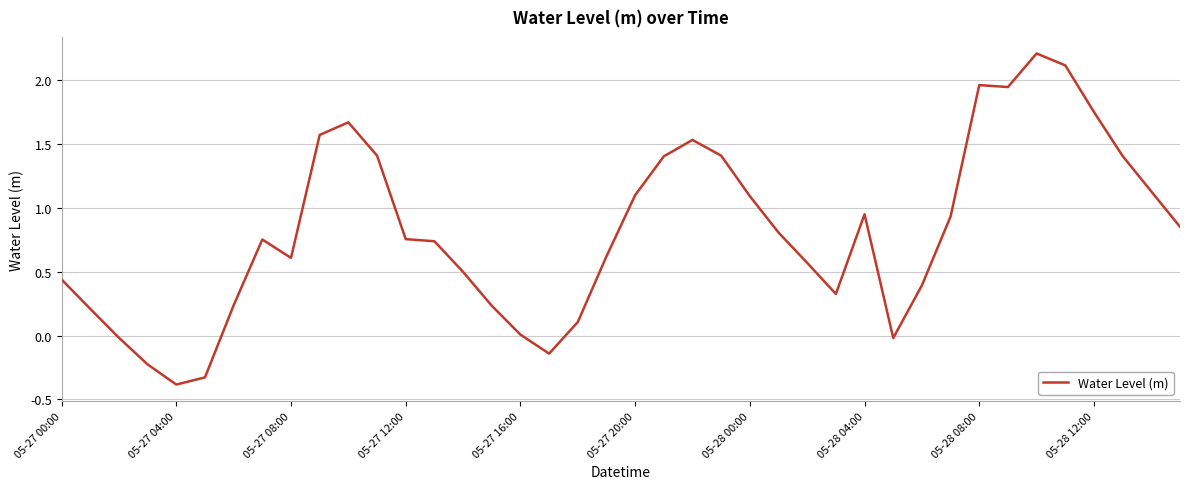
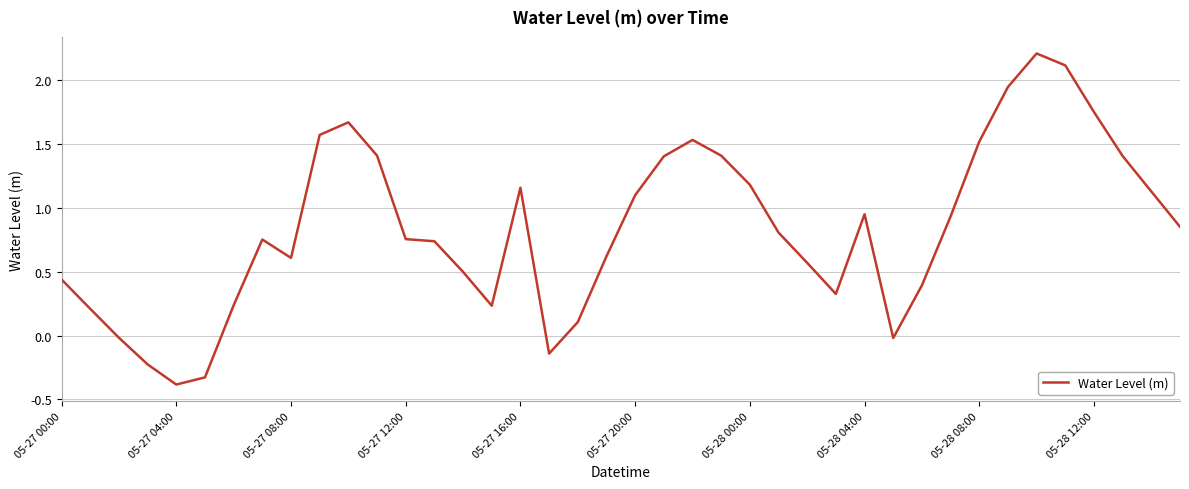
05-27 16:00: 0.01 -> 1.16
05-28 00:00: 1.09 -> 1.18
05-28 08:00: 1.96 -> 1.52
